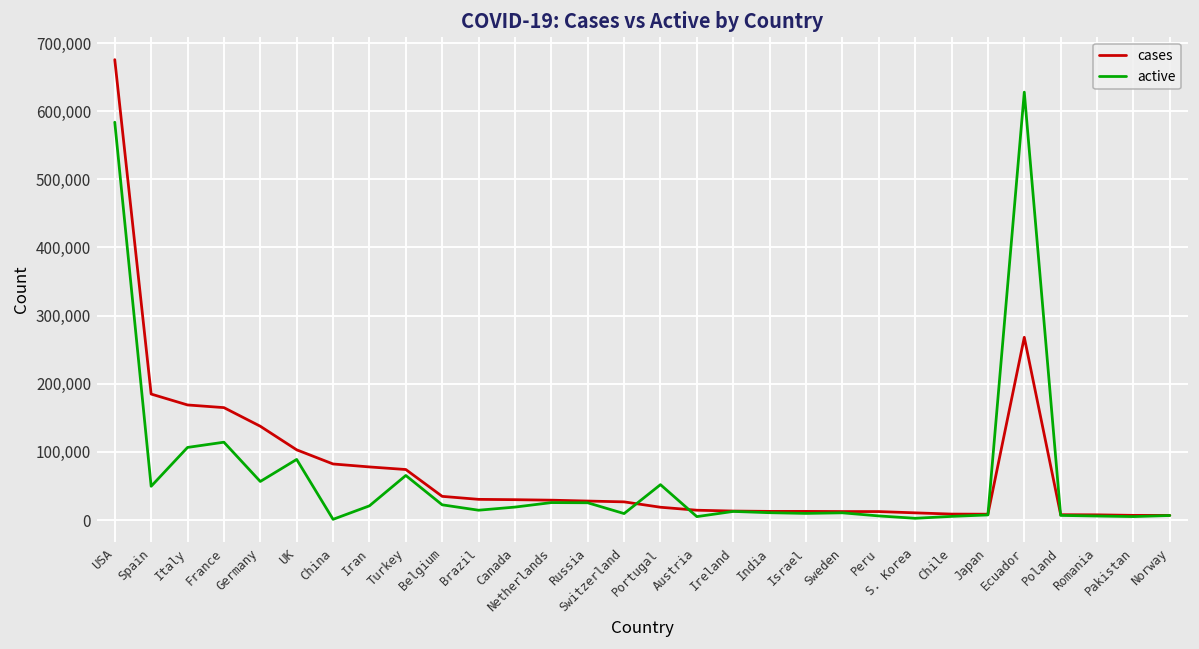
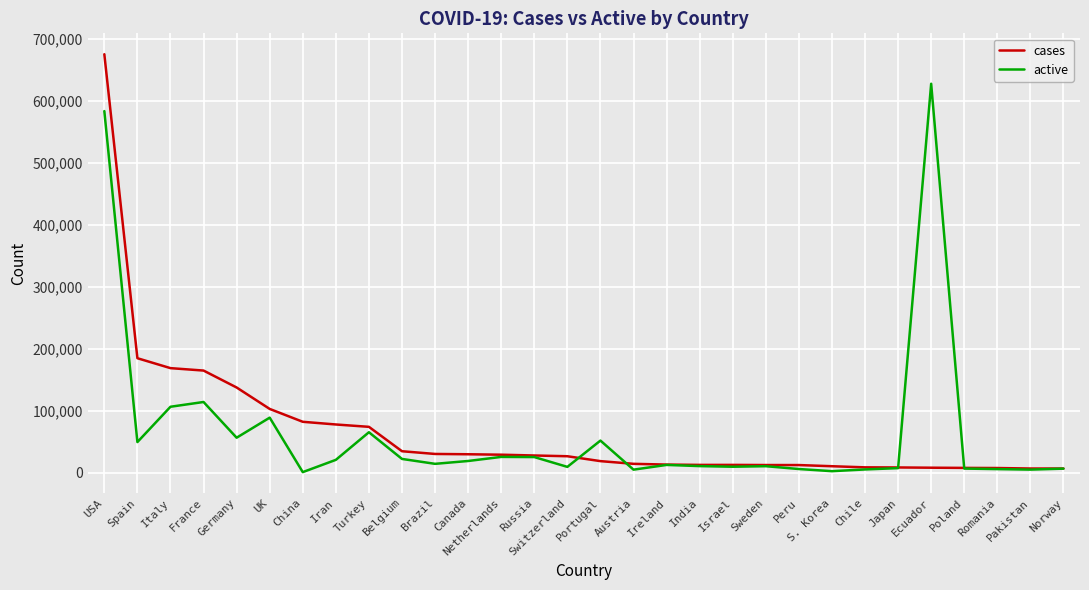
cases, Ecuador: 270,000 -> 10,000
